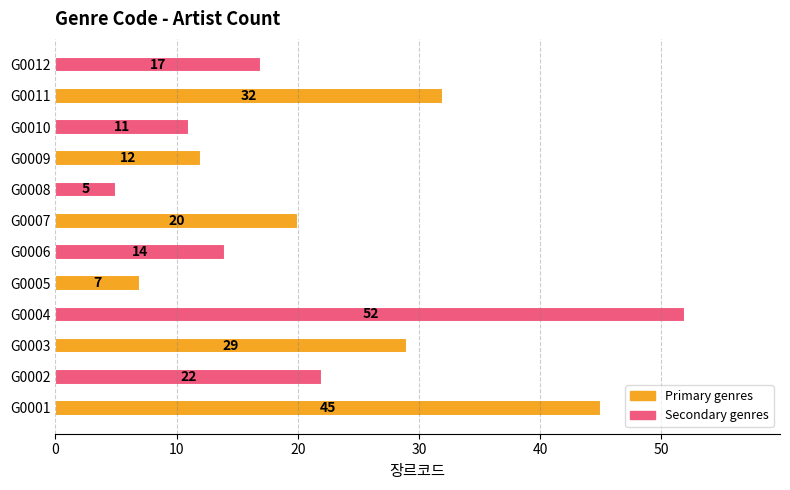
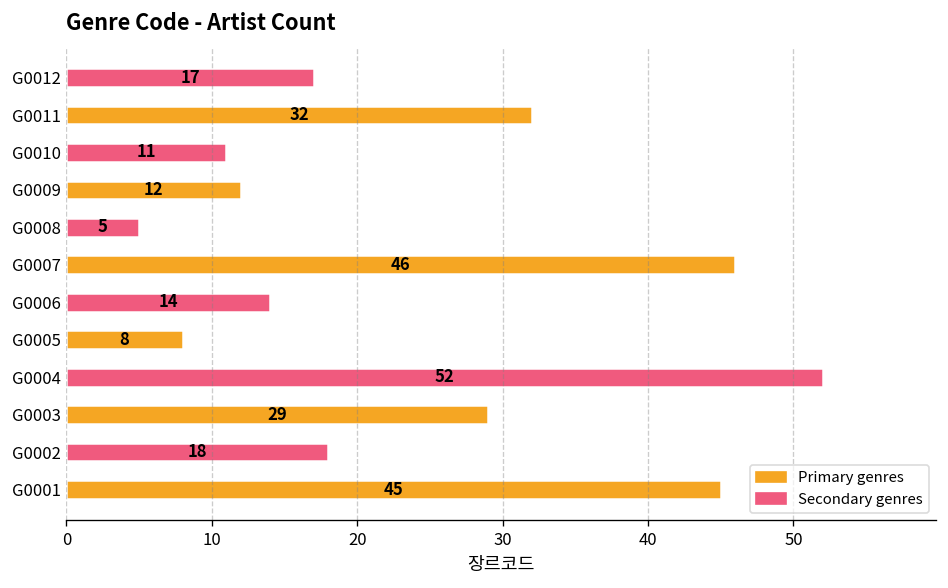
G0007: 20 -> 46
G0005: 7 -> 8
G0002: 22 -> 18
